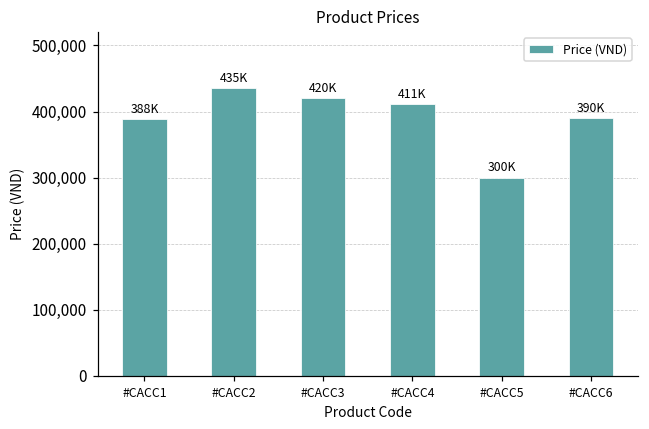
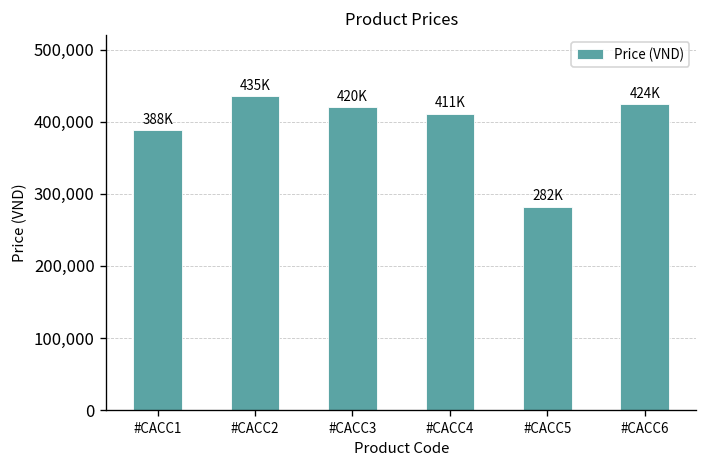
#CACC5: 300K -> 282K
#CACC6: 390K -> 424K
